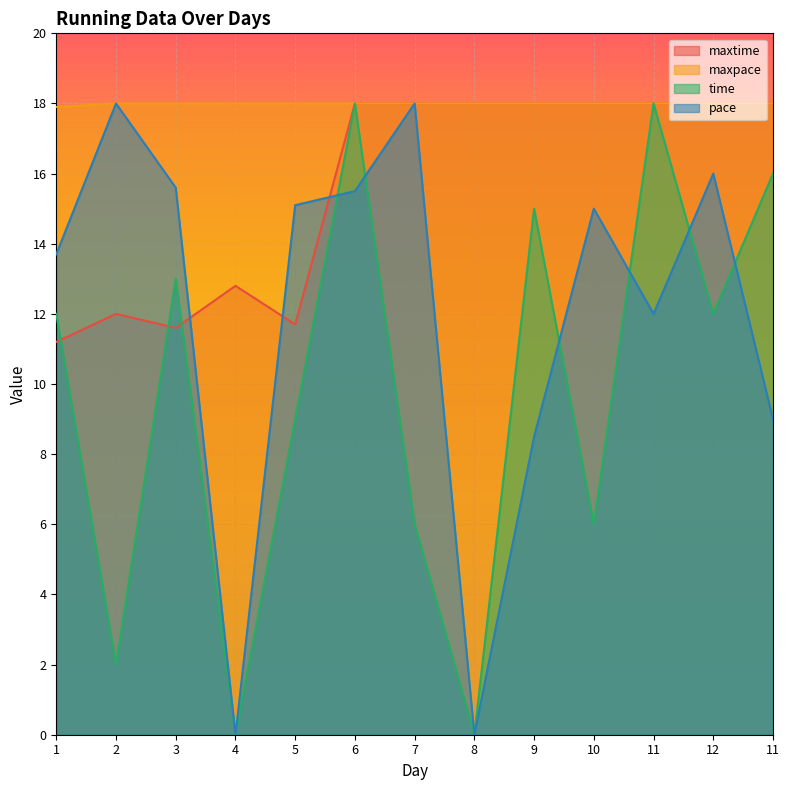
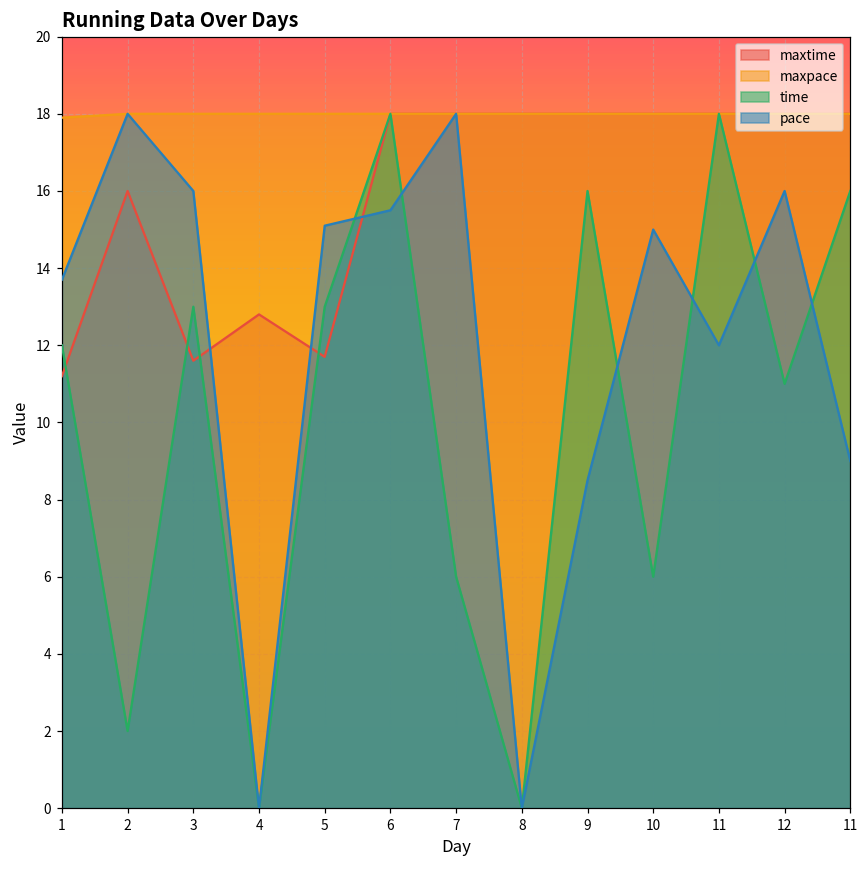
maxtime, 2: 12 -> 16
pace, 3: 15.6 -> 16.0
time, 5: 9 -> 13
time, 9: 15 -> 16
time, 12: 12 -> 11
